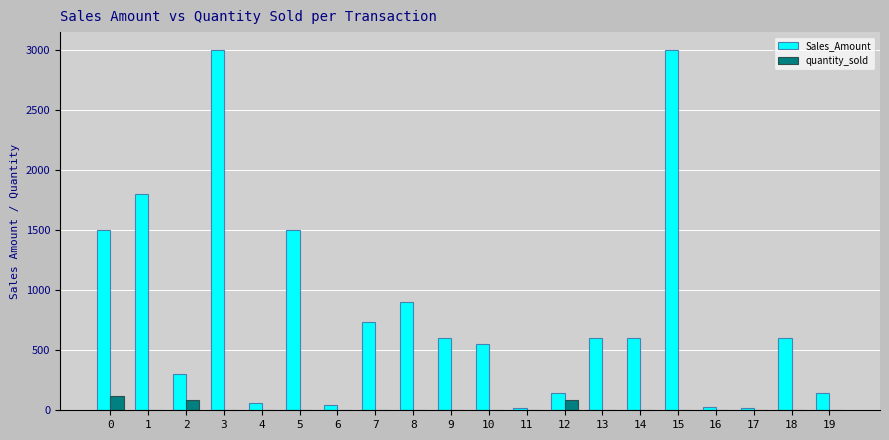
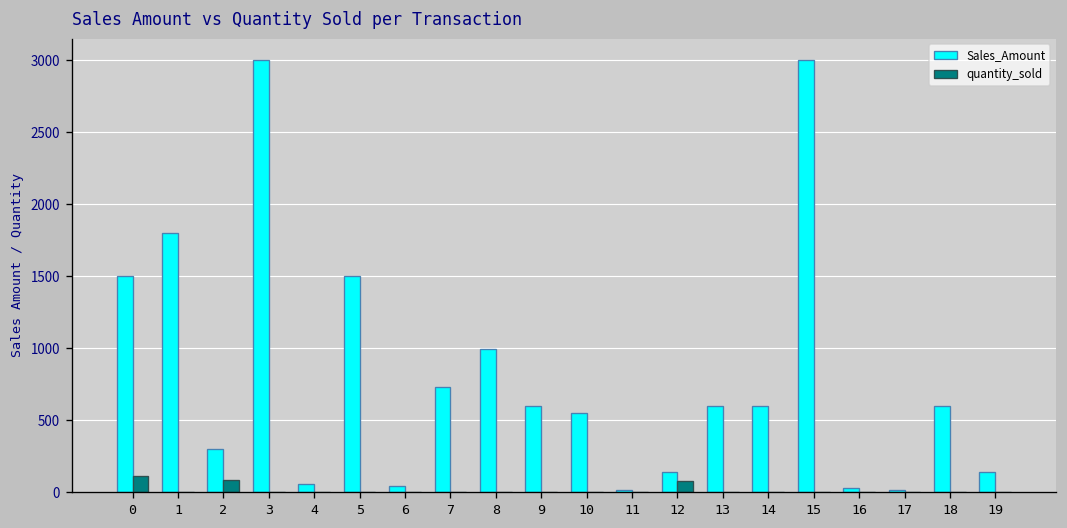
Sales_Amount, 8: 900 -> 1000
